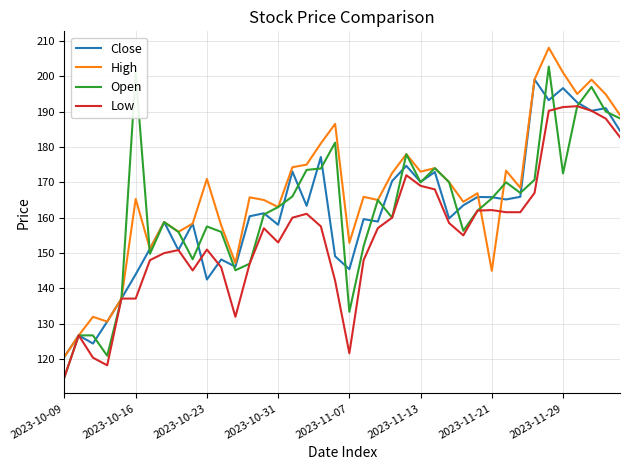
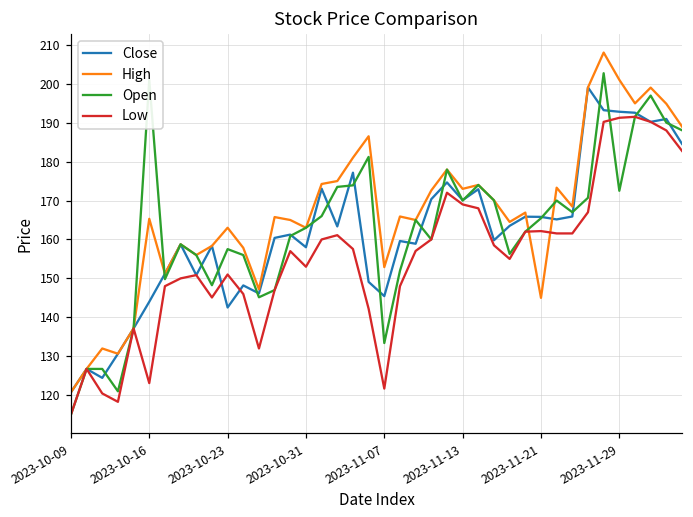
Low, 2023-10-16: 137 -> 123
High, 2023-10-23: 171 -> 163
Close, 2023-11-29: 197 -> 193
